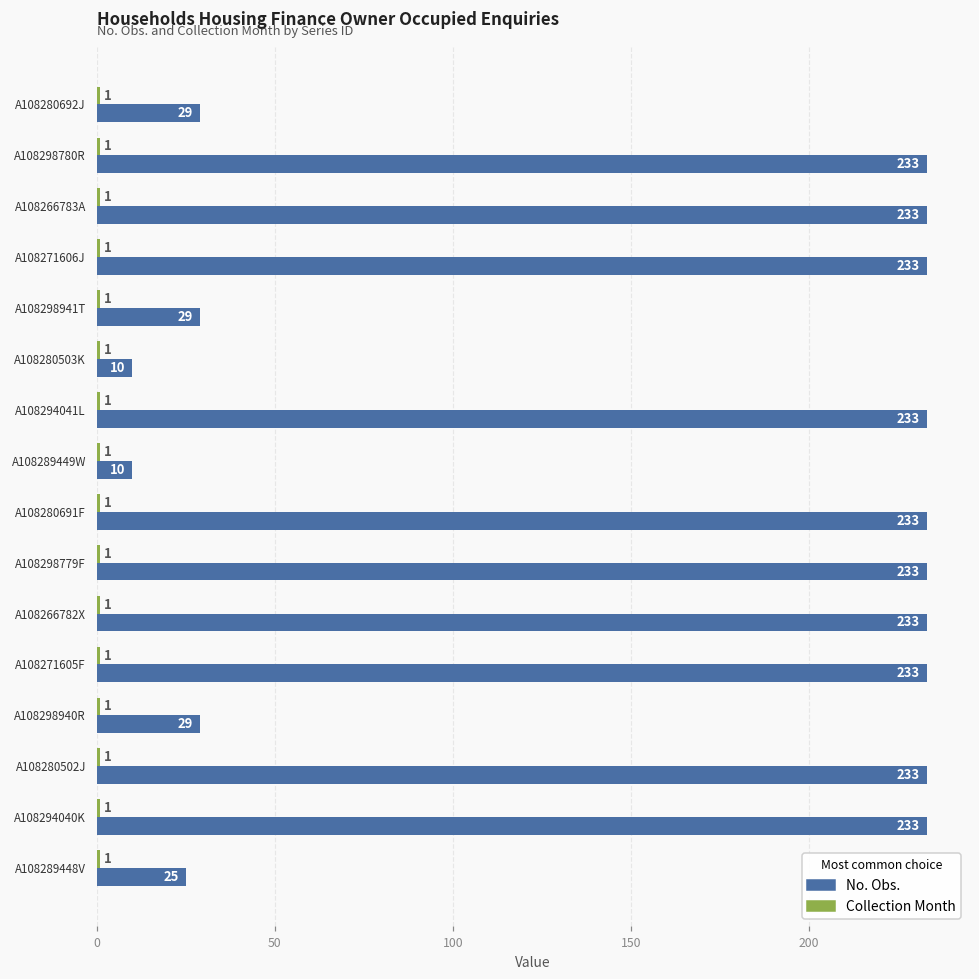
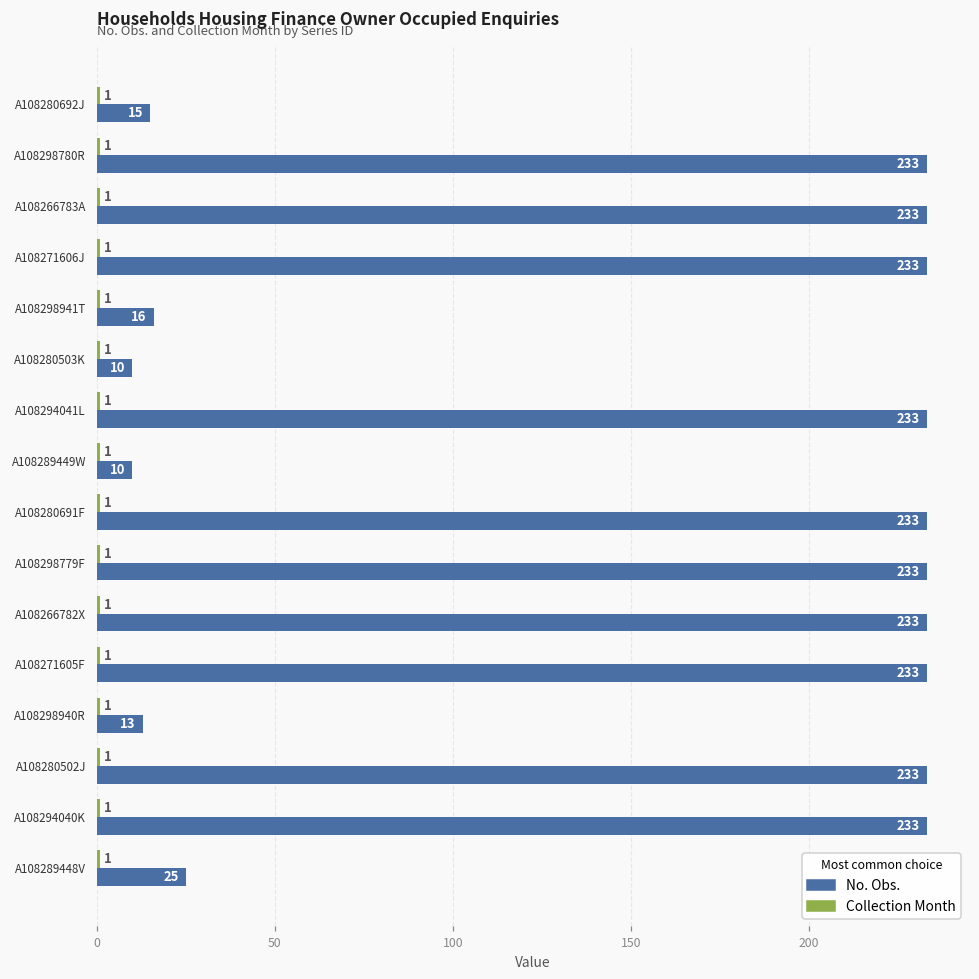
No. Obs., A108280692J: 29 -> 15
No. Obs., A108298941T: 29 -> 16
No. Obs., A108298940R: 29 -> 13
